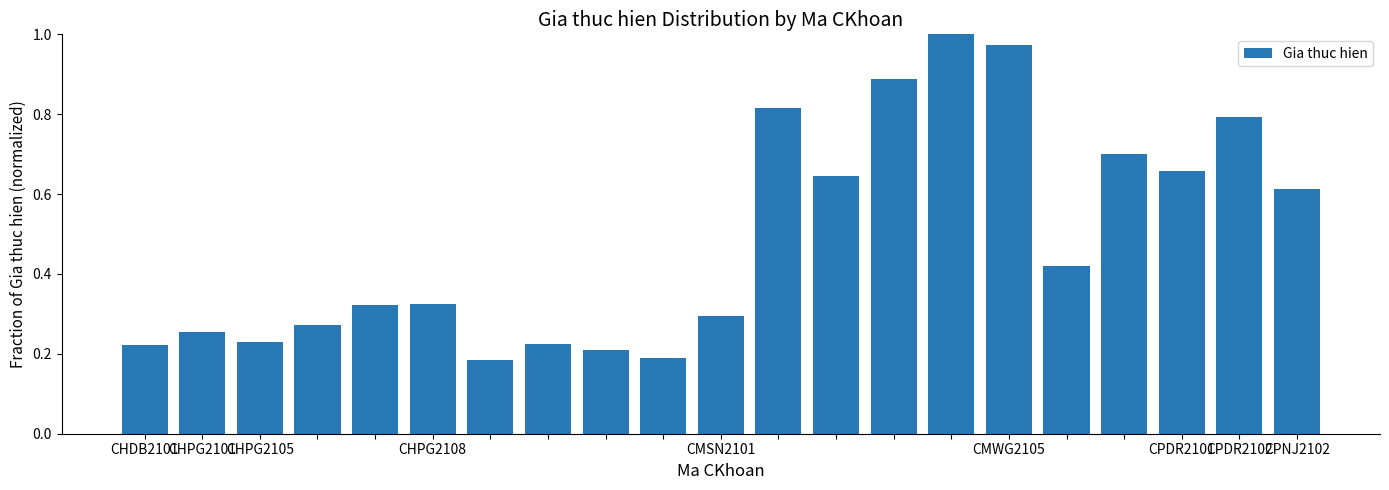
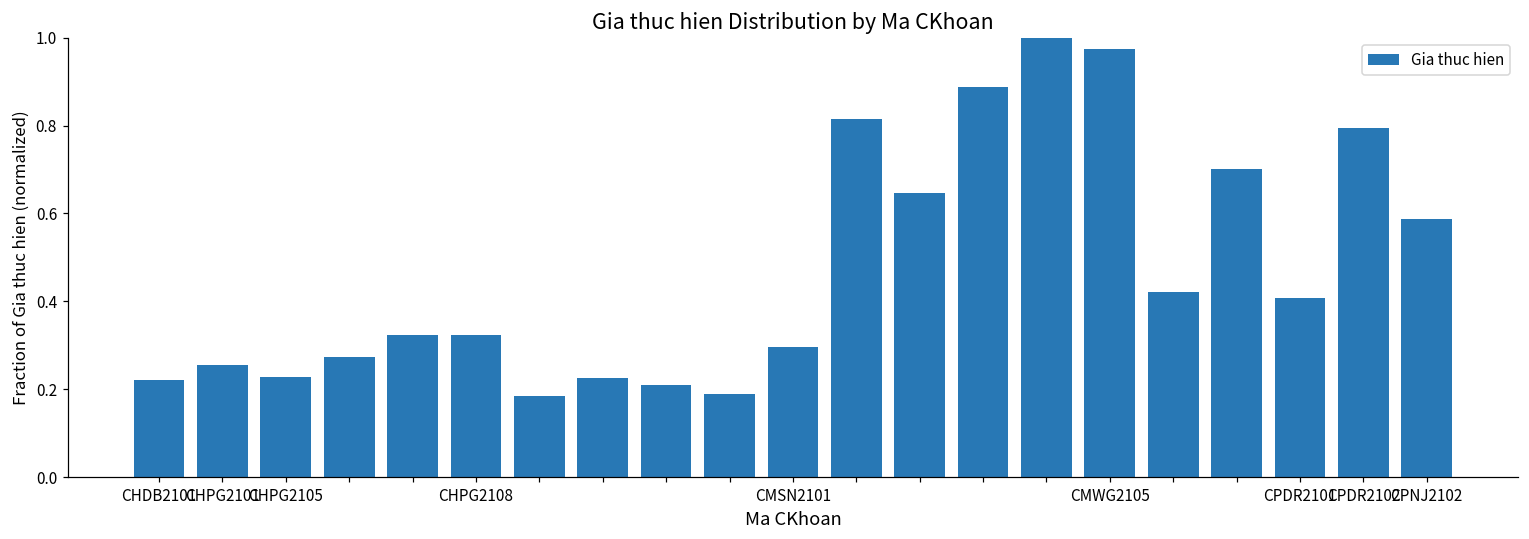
CPDR2101: 0.66 -> 0.41
CPNJ2102: 0.61 -> 0.59
